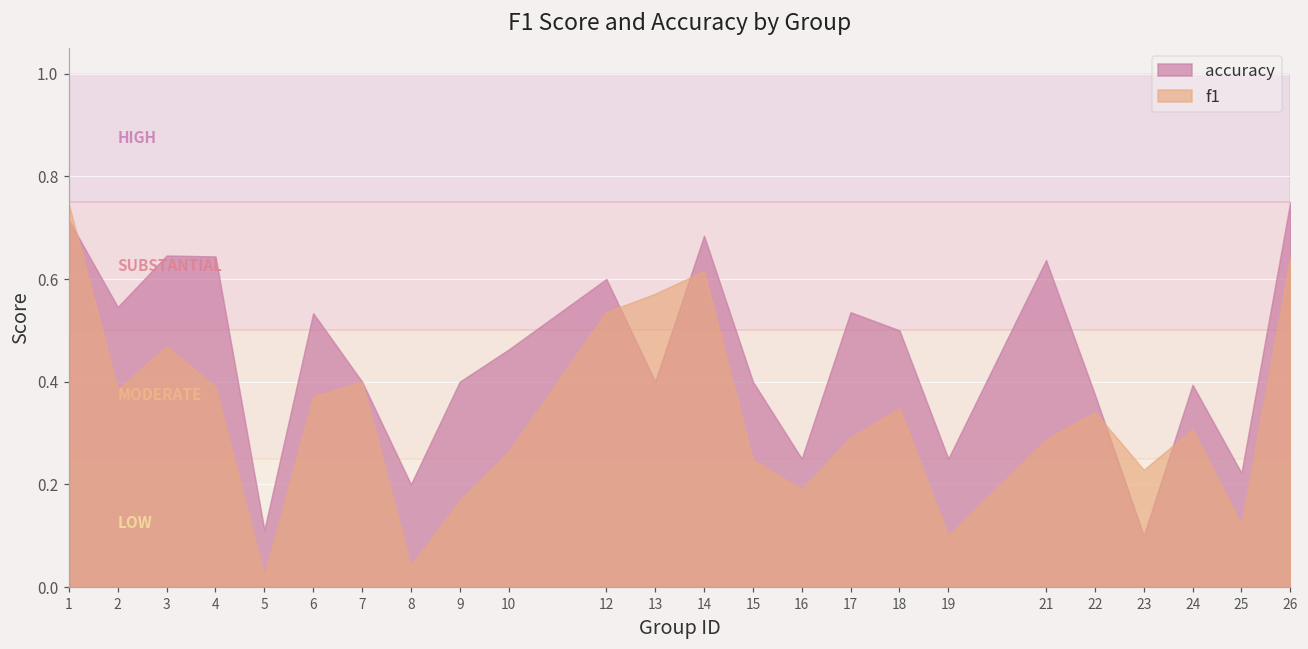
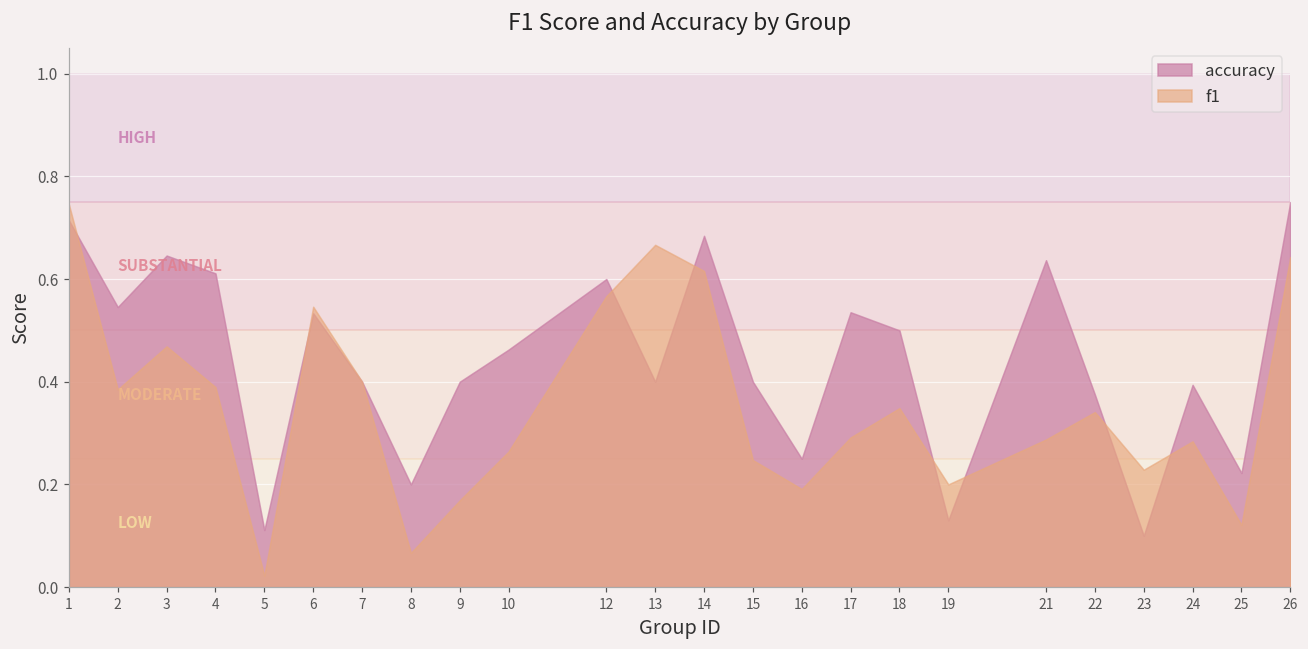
accuracy, 4: 0.64 -> 0.61
f1, 6: 0.37 -> 0.55
f1, 8: 0.04 -> 0.07
f1, 12: 0.54 -> 0.57
f1, 13: 0.57 -> 0.67
accuracy, 19: 0.25 -> 0.13
f1, 19: 0.1 -> 0.2
f1, 24: 0.31 -> 0.28
